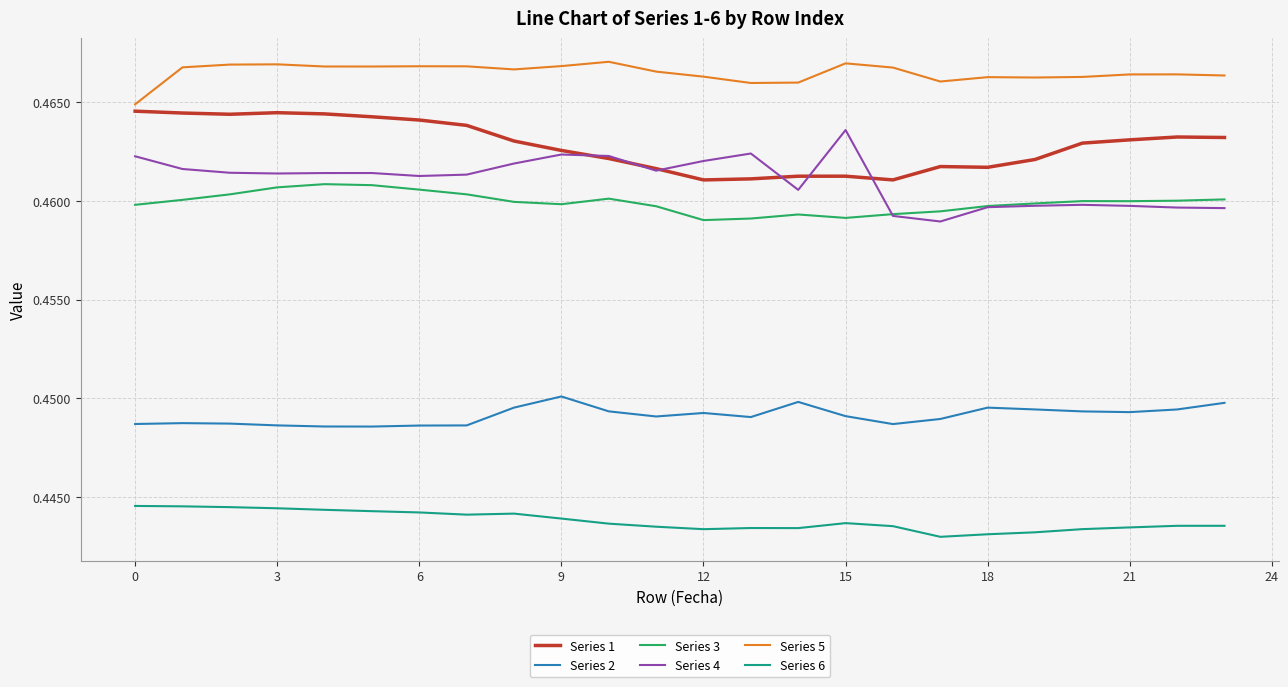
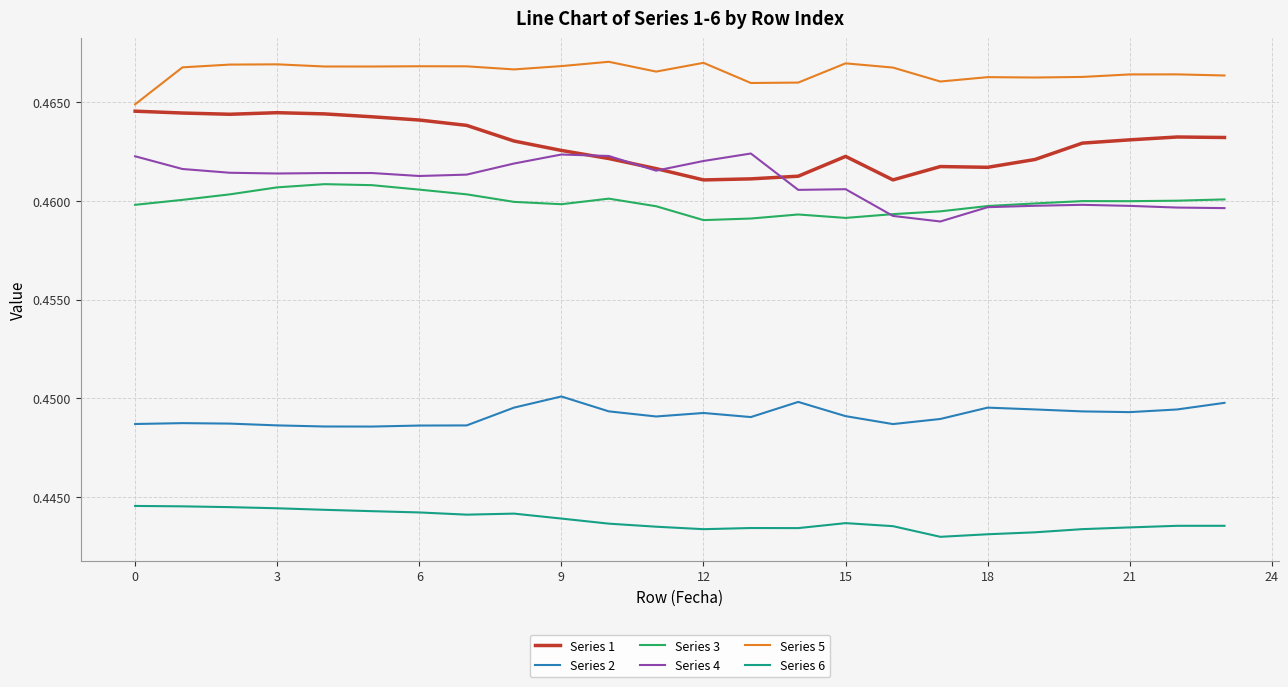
Series 5, 12: 0.4663 -> 0.4670
Series 1, 15: 0.4613 -> 0.4623
Series 4, 15: 0.4636 -> 0.4606
